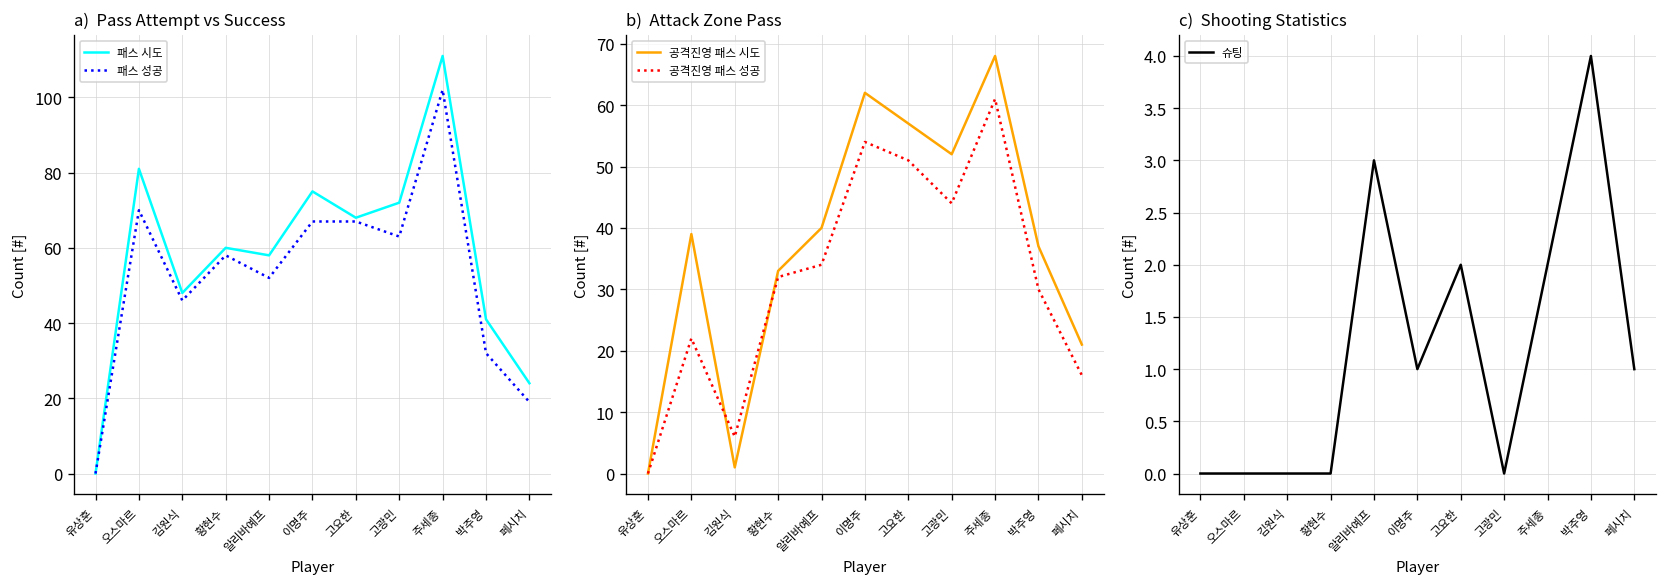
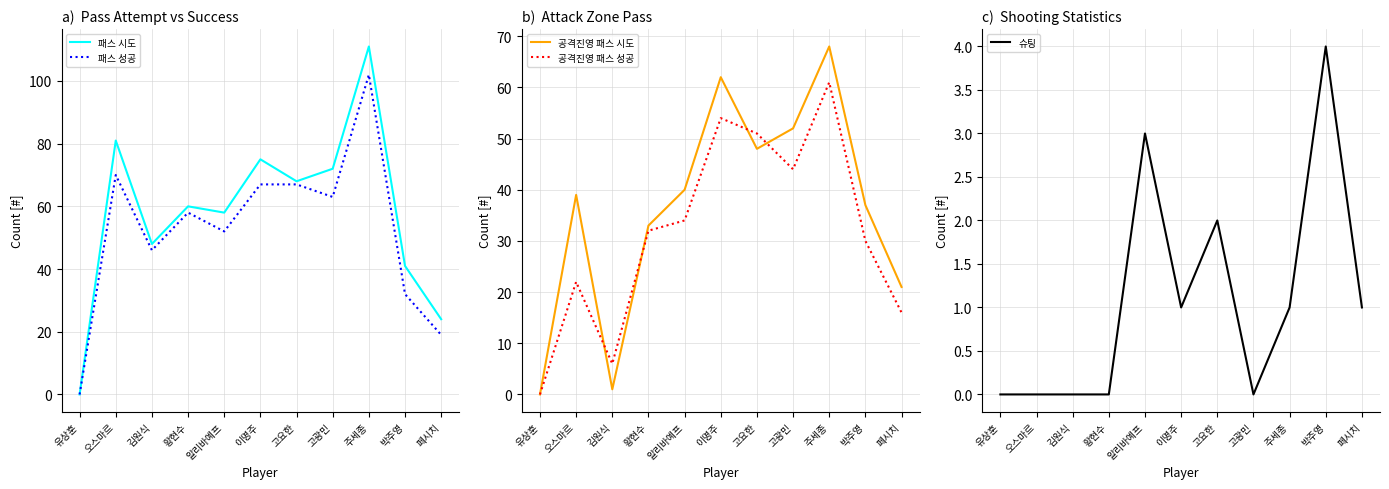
b) Attack Zone Pass, 공격진영 패스 시도, 고요한: 57 -> 48
c) Shooting Statistics, 주세종: 2 -> 1
